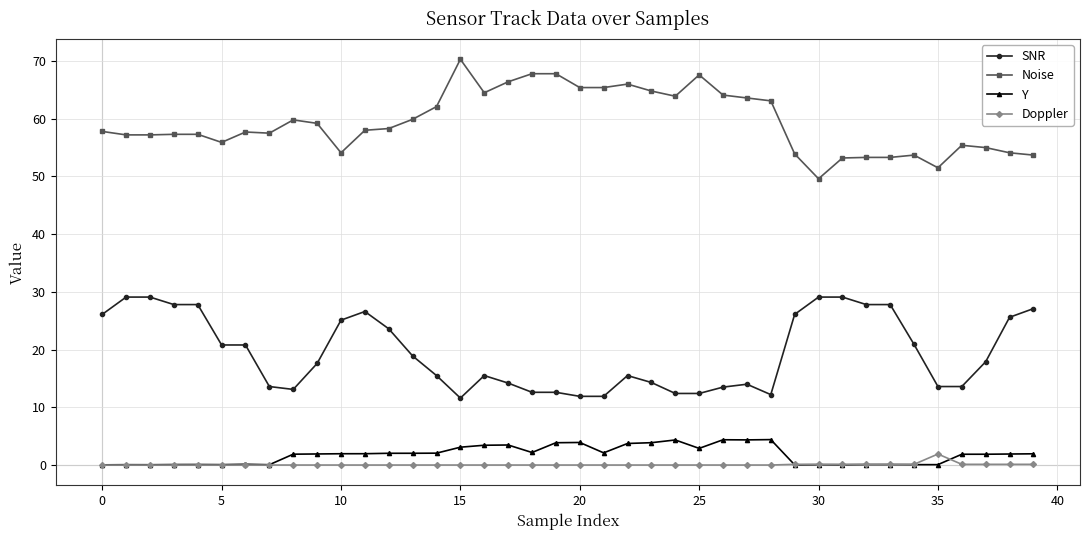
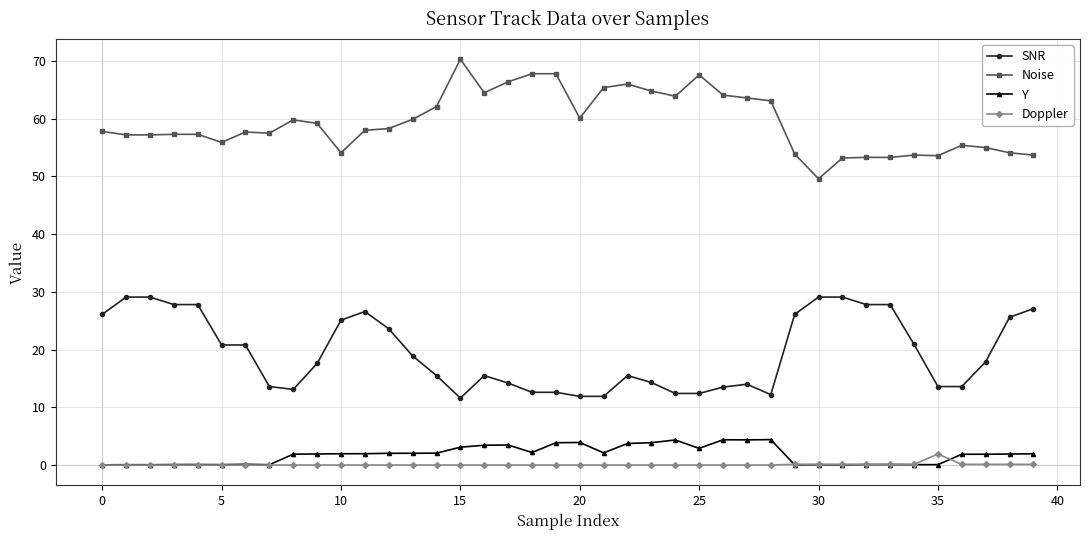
Noise, 20: 65 -> 60
Noise, 35: 52 -> 54
